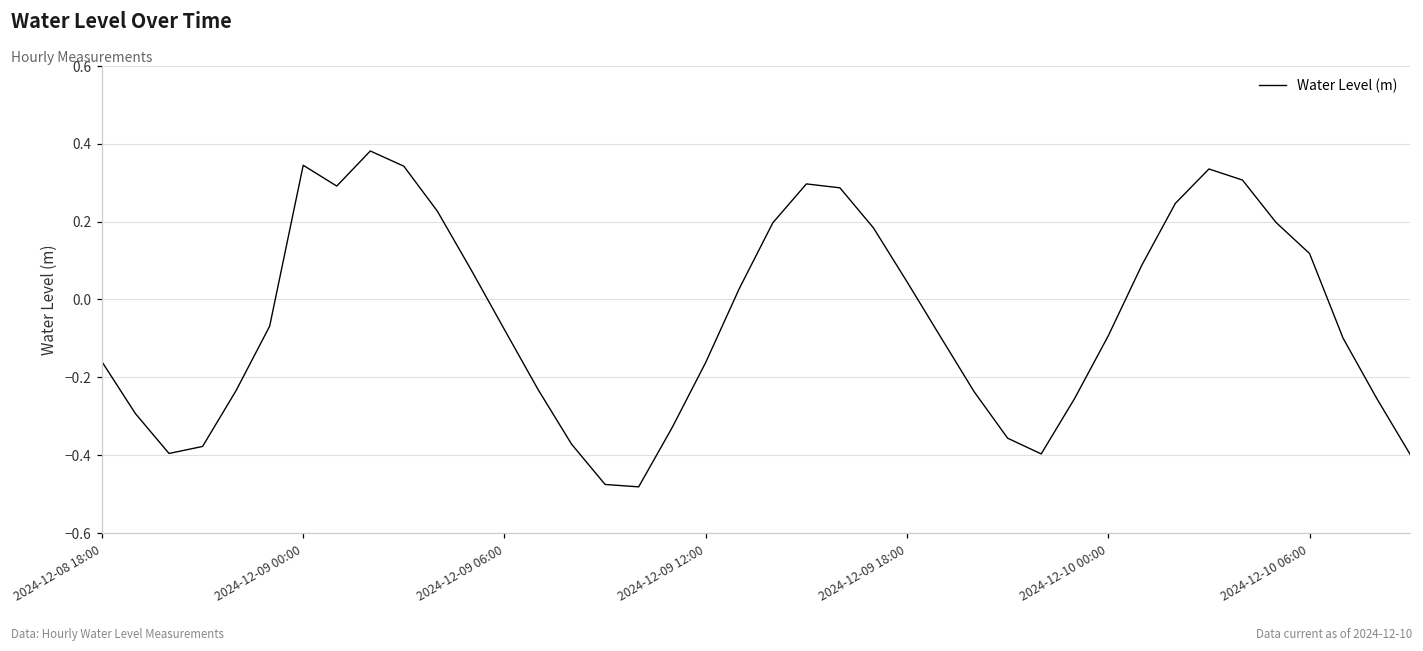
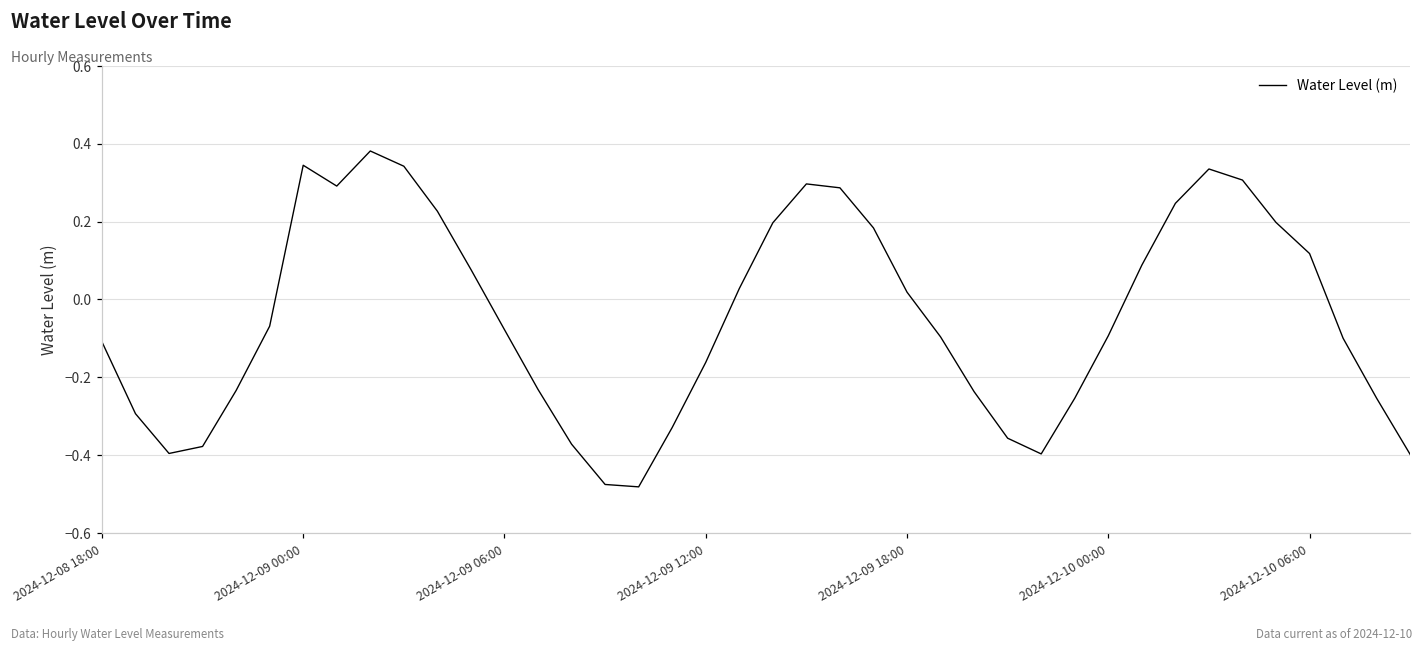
2024-12-08 18:00: -0.16 -> -0.11
2024-12-09 18:00: 0.05 -> 0.02
